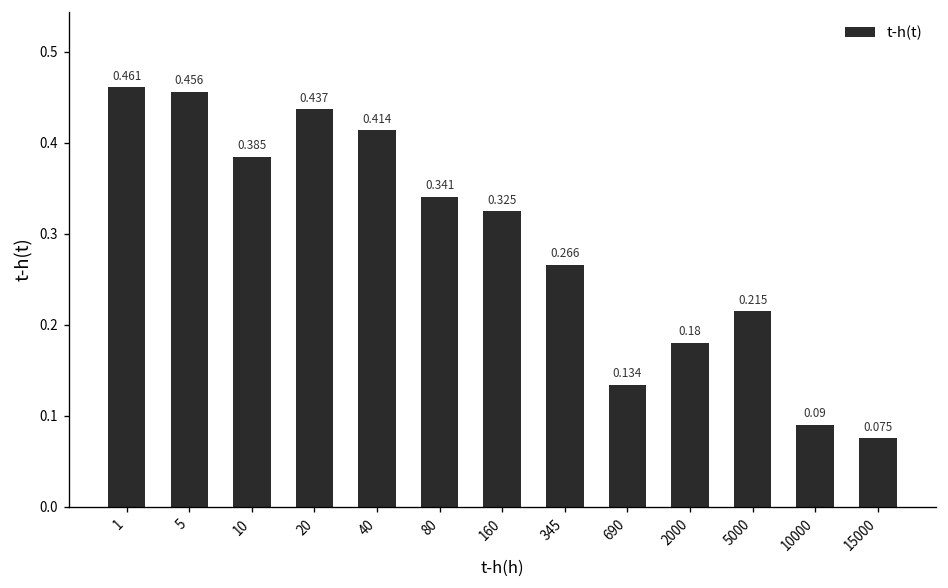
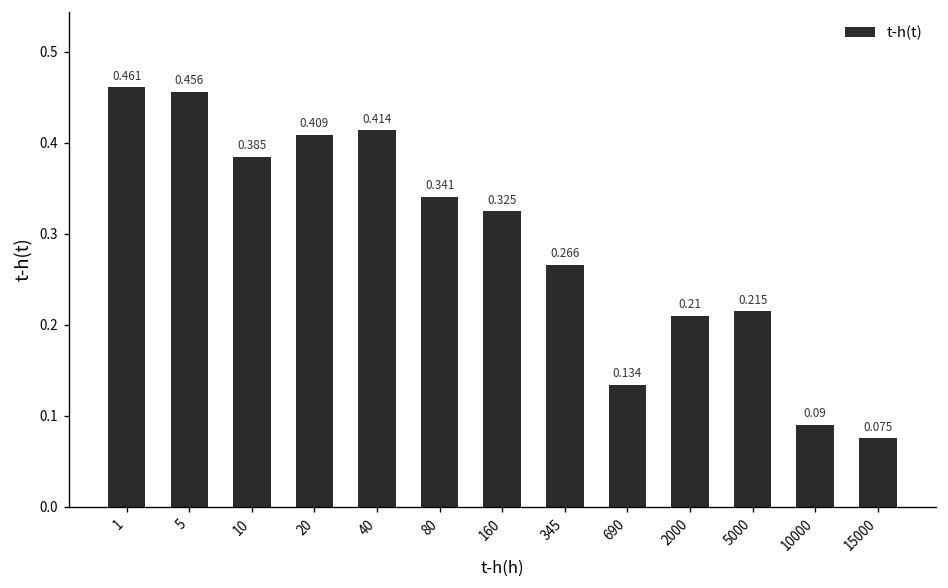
20: 0.437 -> 0.409
2000: 0.18 -> 0.21
